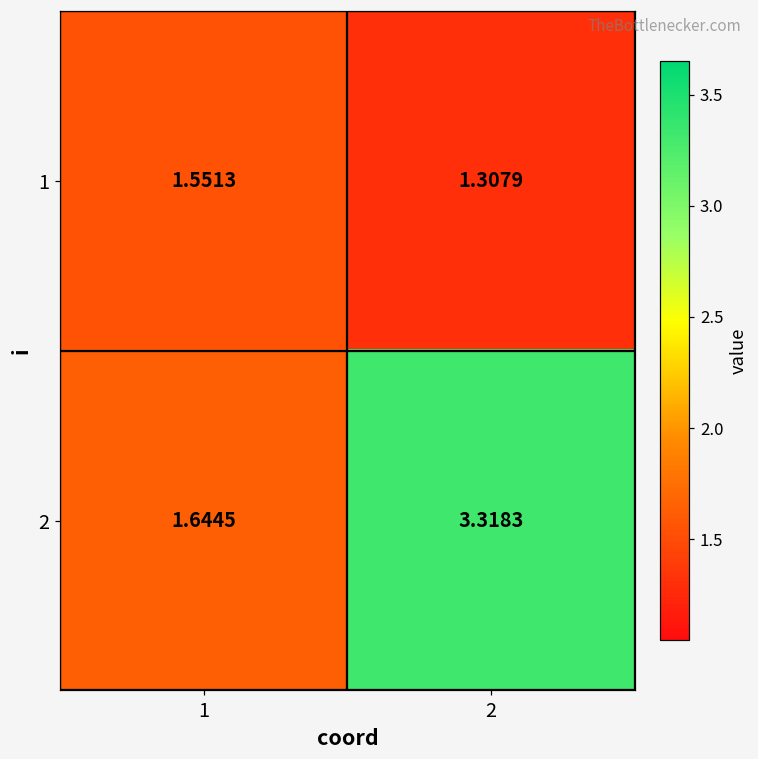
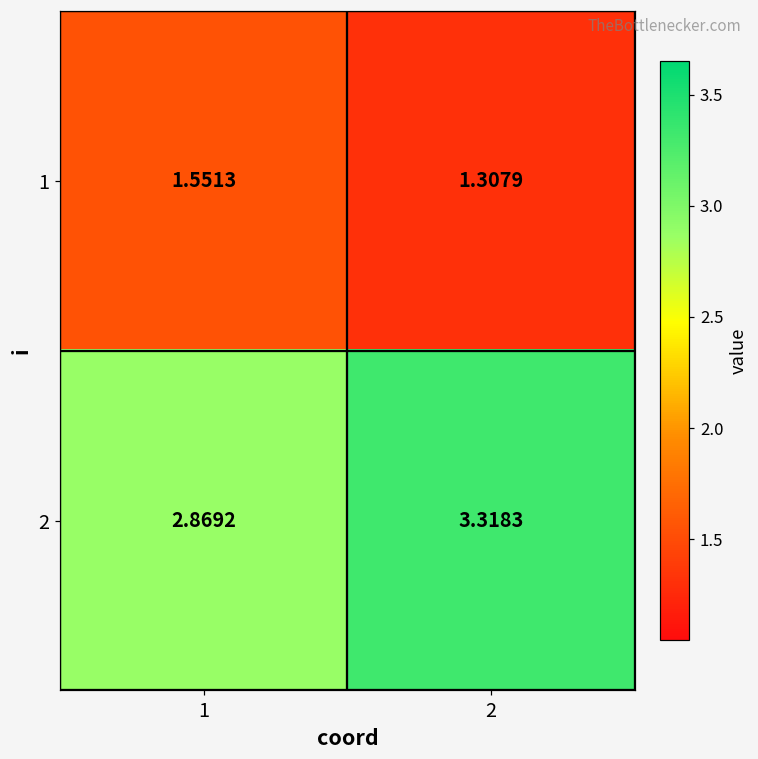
2, 1: 1.6445 -> 2.8692
